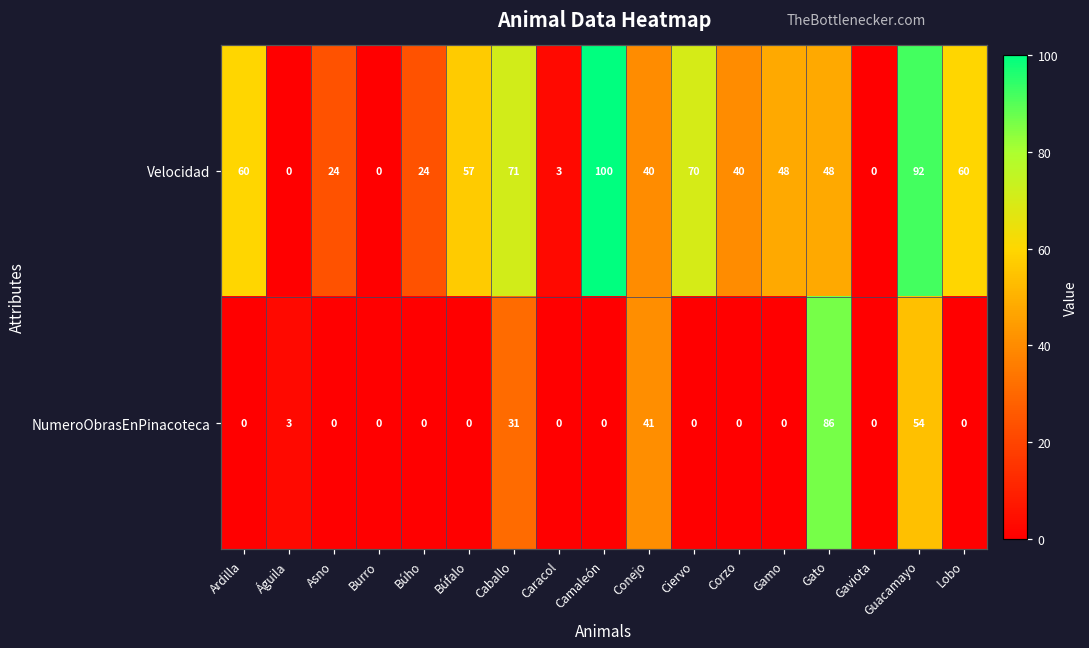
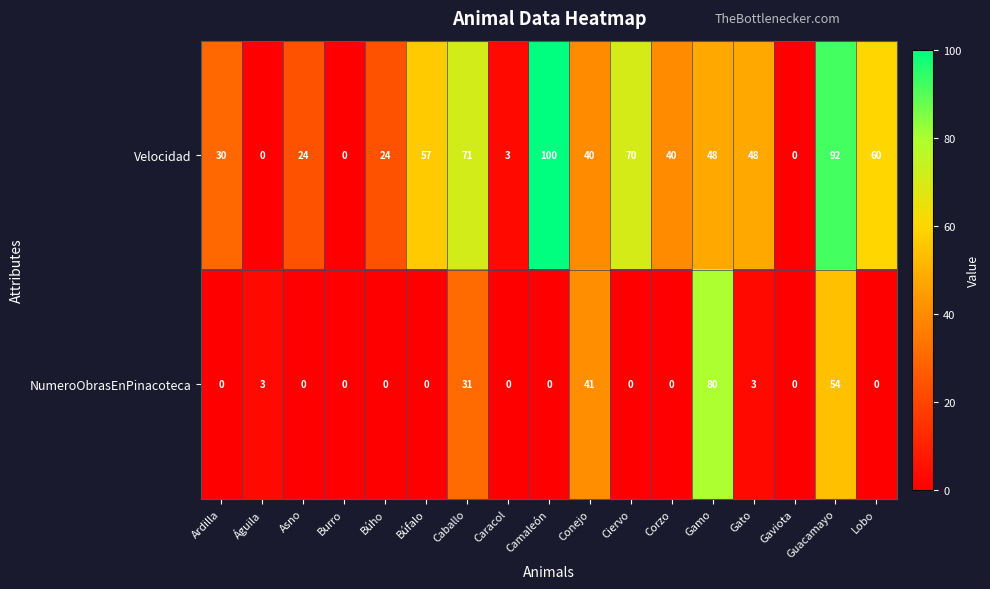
Velocidad, Ardilla: 60 -> 30
NumeroObrasEnPinacoteca, Gamo: 0 -> 80
NumeroObrasEnPinacoteca, Gato: 86 -> 3
